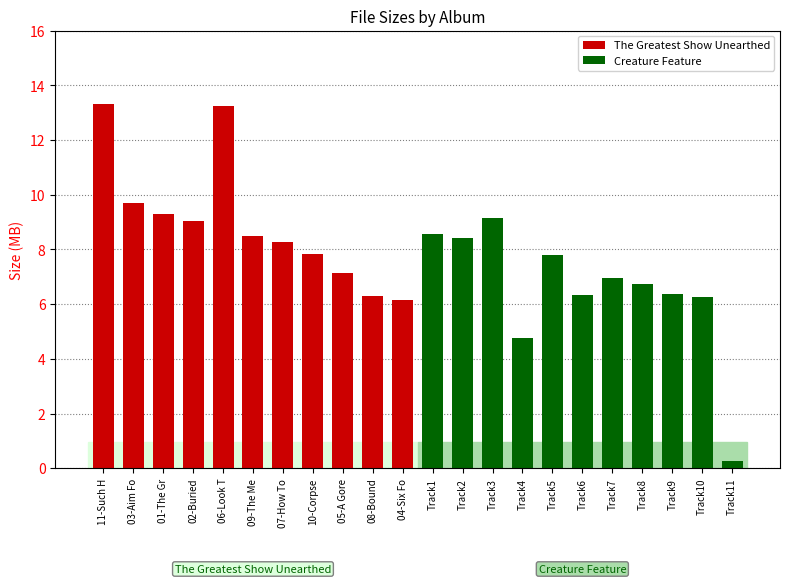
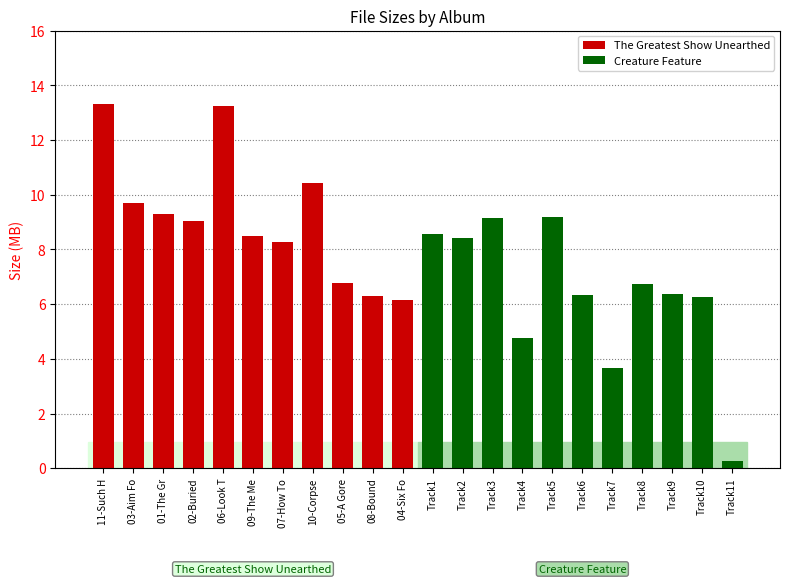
The Greatest Show Unearthed, 10-Corpse: 7.9 -> 10.4
The Greatest Show Unearthed, 05-A Gore: 7.2 -> 6.8
Creature Feature, Track5: 7.8 -> 9.2
Creature Feature, Track7: 7.0 -> 3.7
